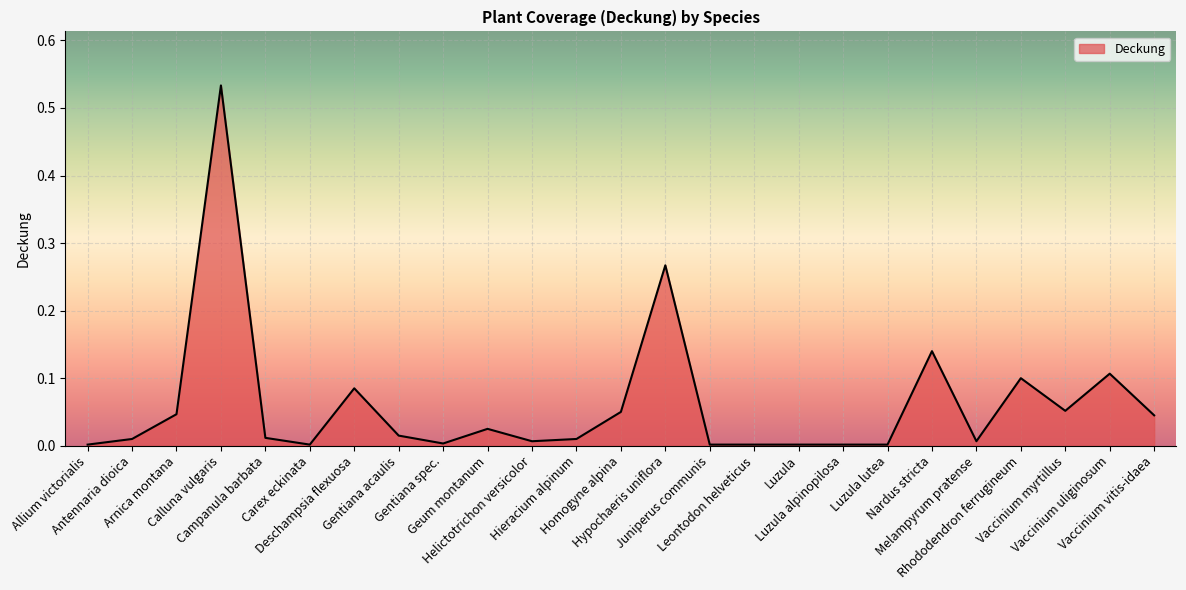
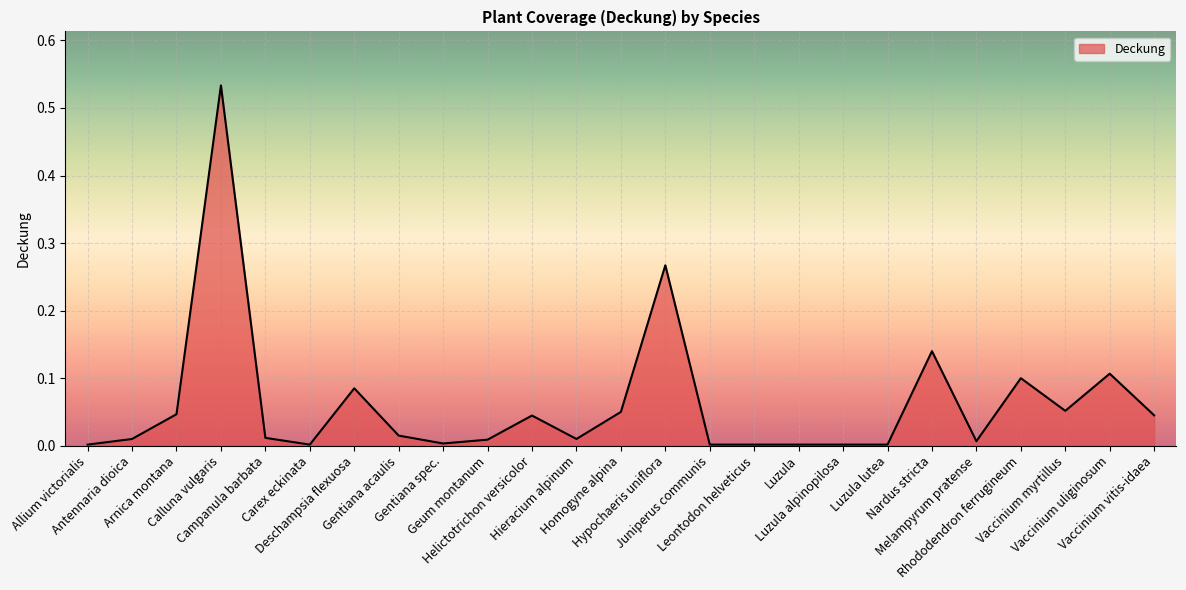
Geum montanum: 0.03 -> 0.01
Helictotrichon versicolor: 0.01 -> 0.04
